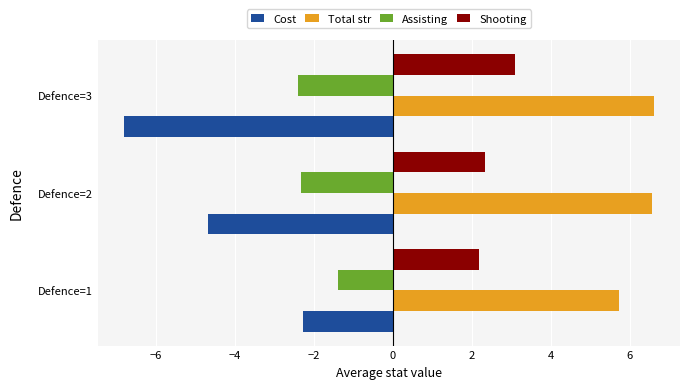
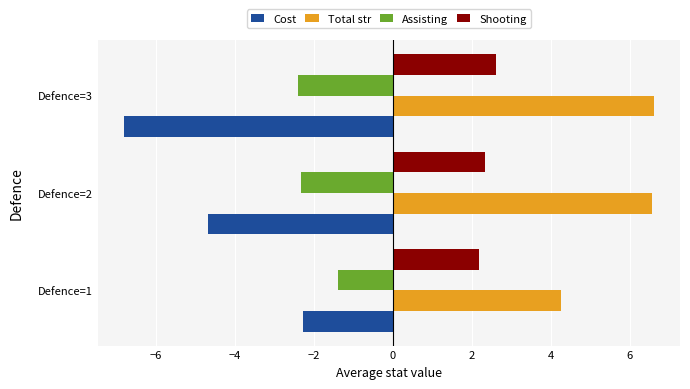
Shooting, Defence=3: 3.1 -> 2.6
Total str, Defence=1: 5.7 -> 4.3
